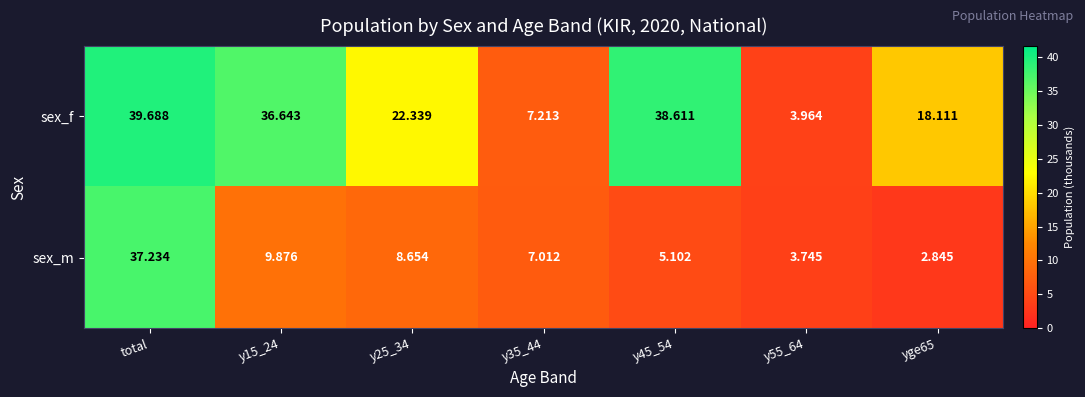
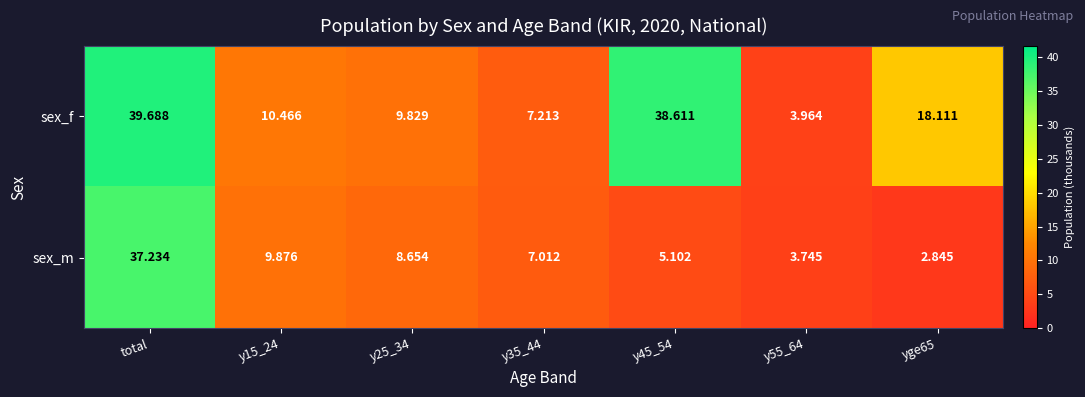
sex_f, y15_24: 36.643 -> 10.466
sex_f, y25_34: 22.339 -> 9.829
